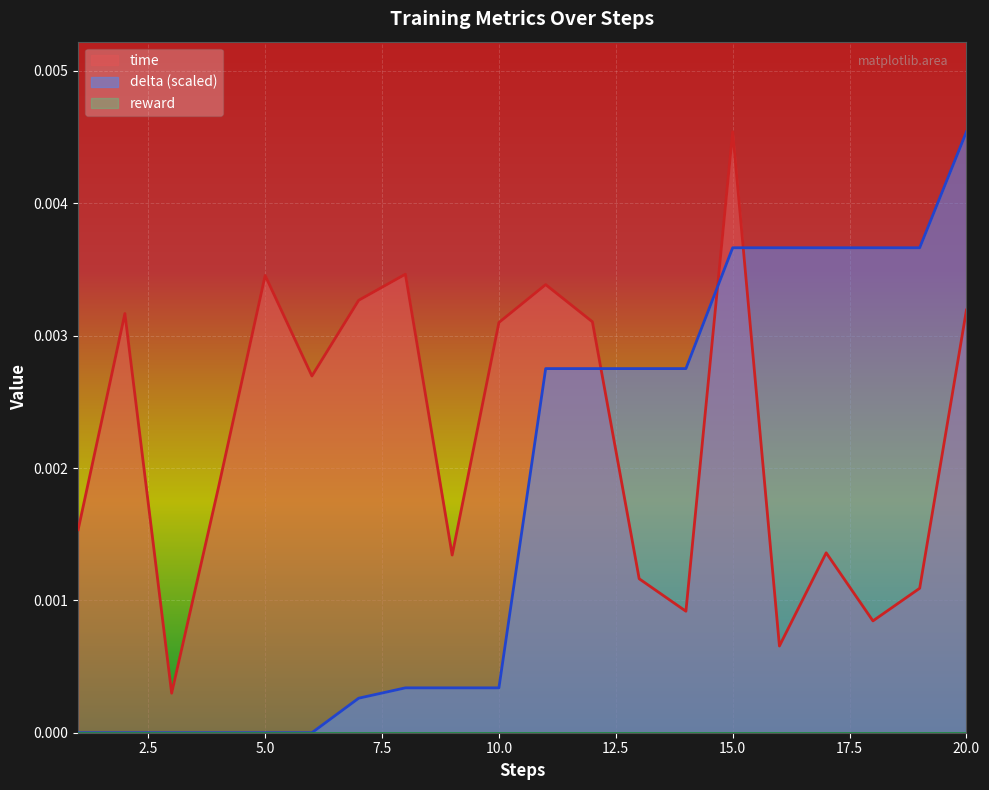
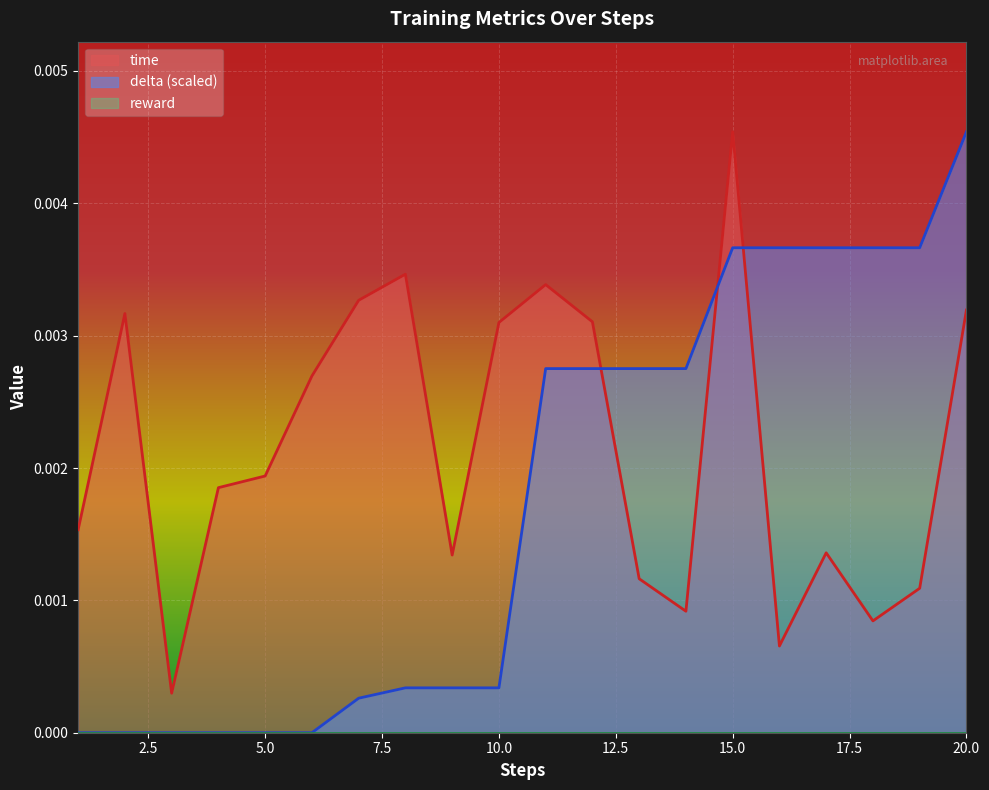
time, 5.0: 0.00345 -> 0.00194
